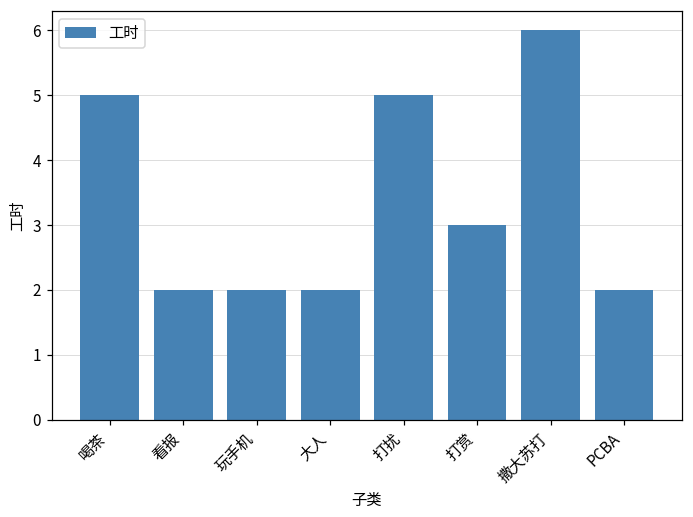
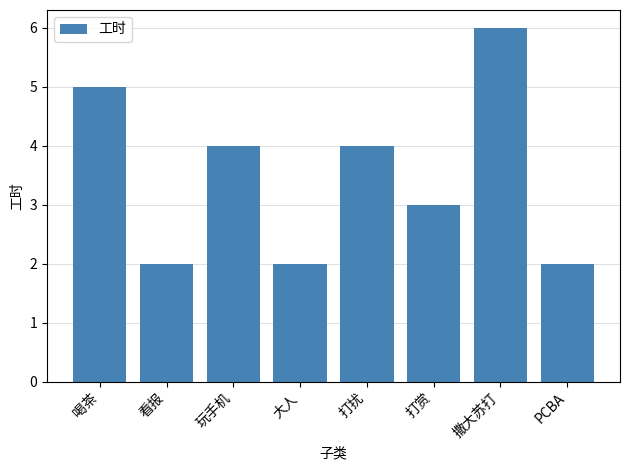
玩手机: 2 -> 4
打扰: 5 -> 4
